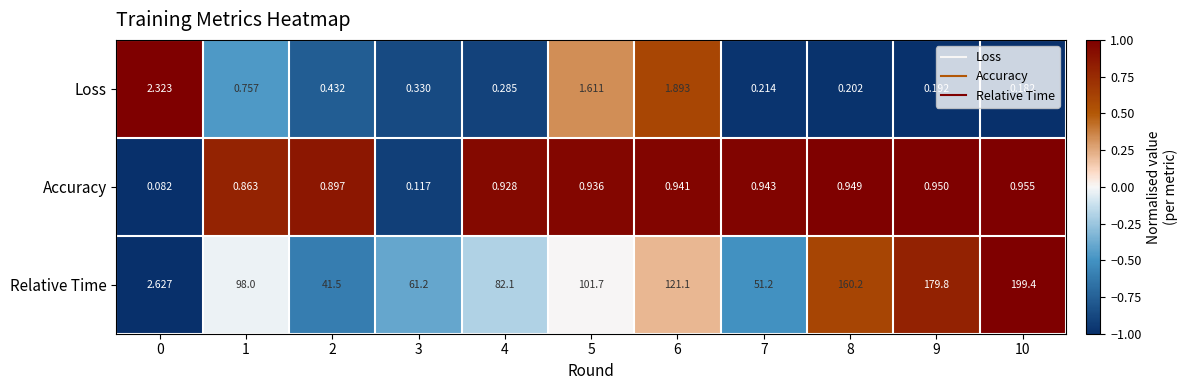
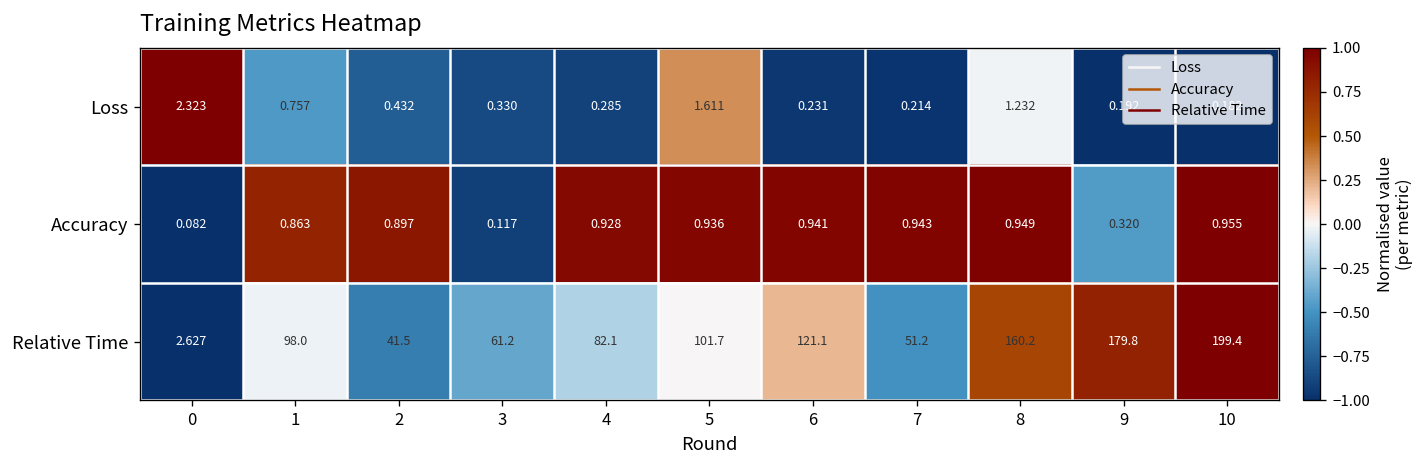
Loss, 6: 1.893 -> 0.231
Loss, 8: 0.202 -> 1.232
Accuracy, 9: 0.950 -> 0.320
